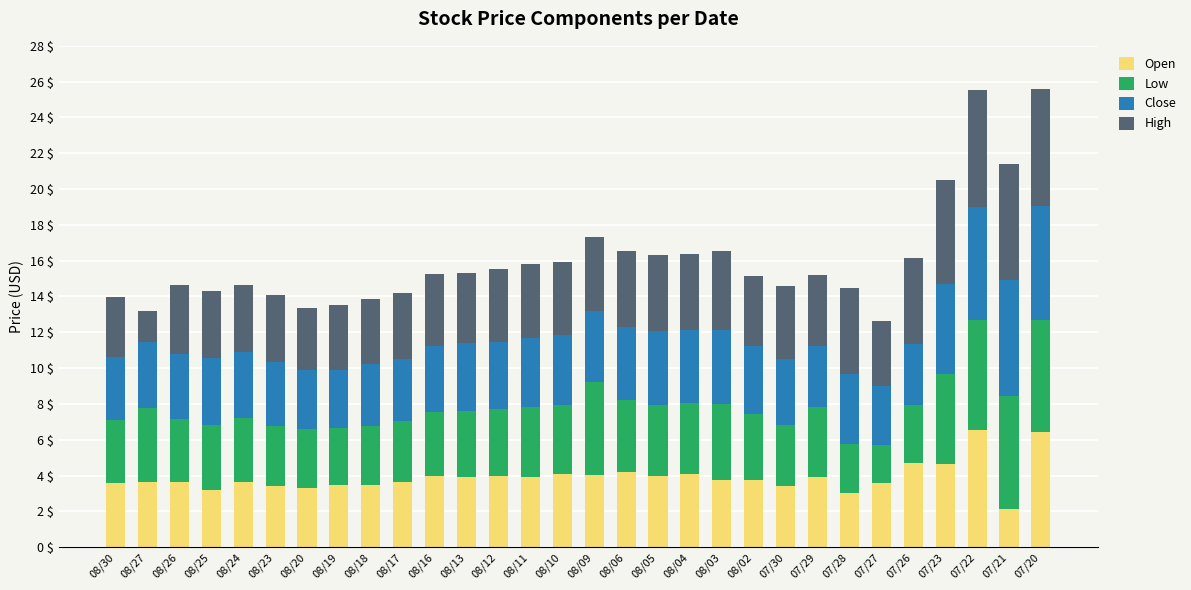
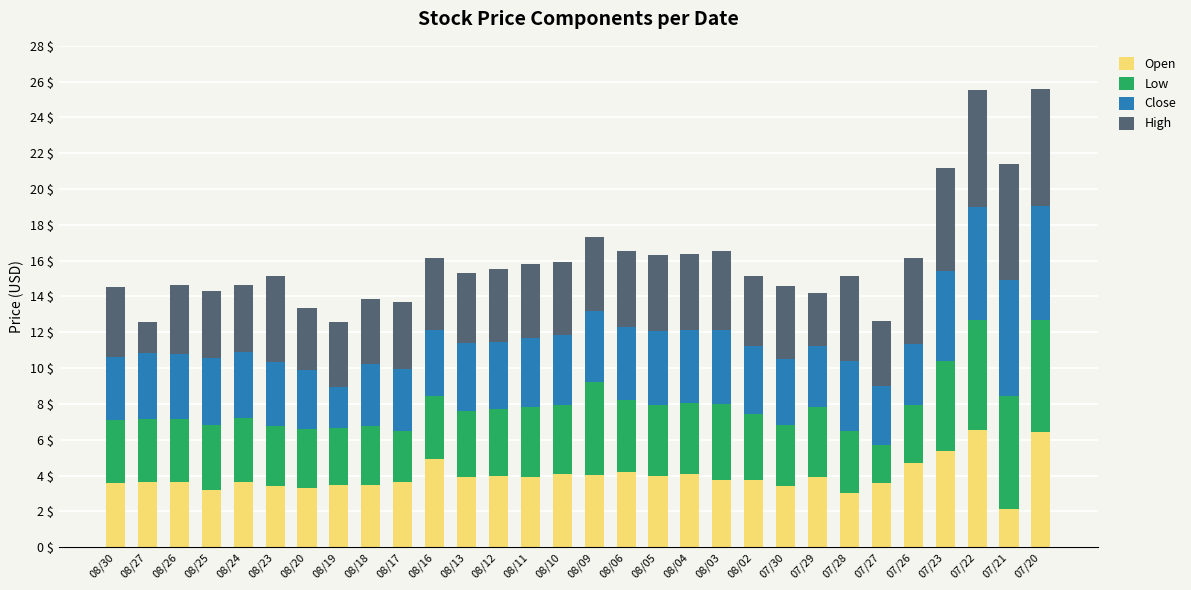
High, 08/30: 3.4 $ -> 3.9 $
Low, 08/27: 4.2 $ -> 3.6 $
High, 08/23: 3.7 $ -> 4.8 $
Close, 08/19: 3.3 $ -> 2.3 $
Low, 08/17: 3.4 $ -> 2.9 $
Open, 08/16: 4.0 $ -> 4.9 $
High, 07/29: 3.9 $ -> 2.9 $
Low, 07/28: 2.8 $ -> 3.5 $
Open, 07/23: 4.6 $ -> 5.4 $
